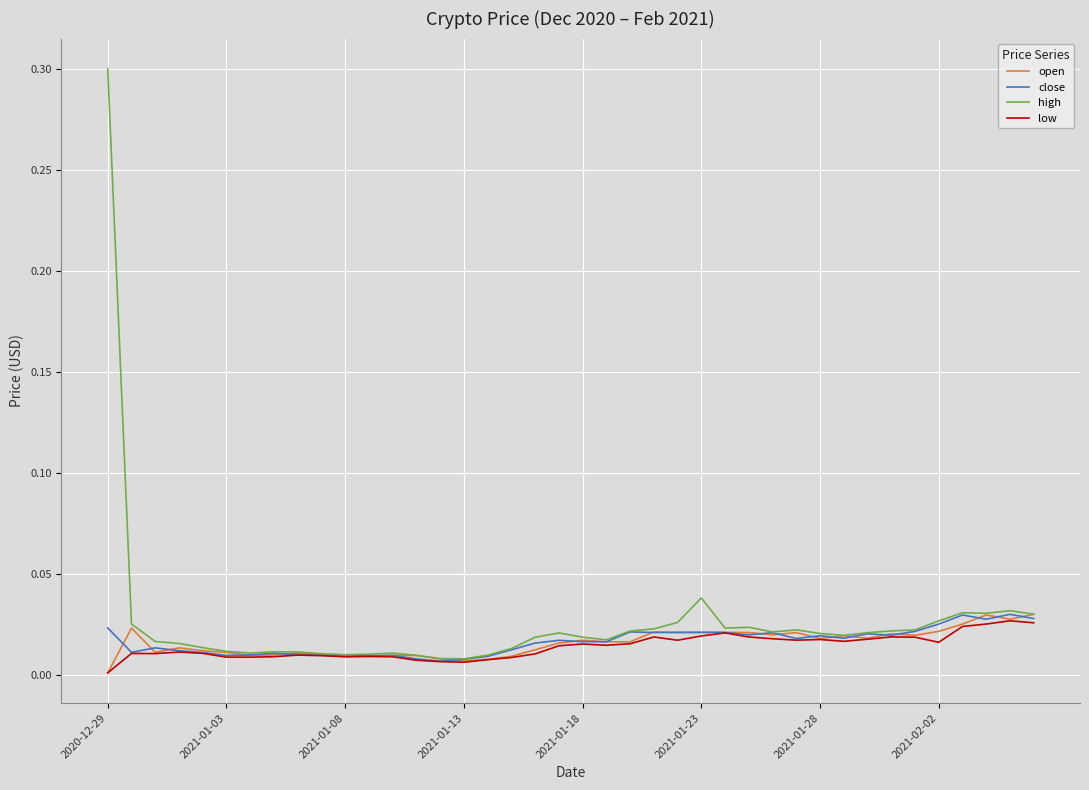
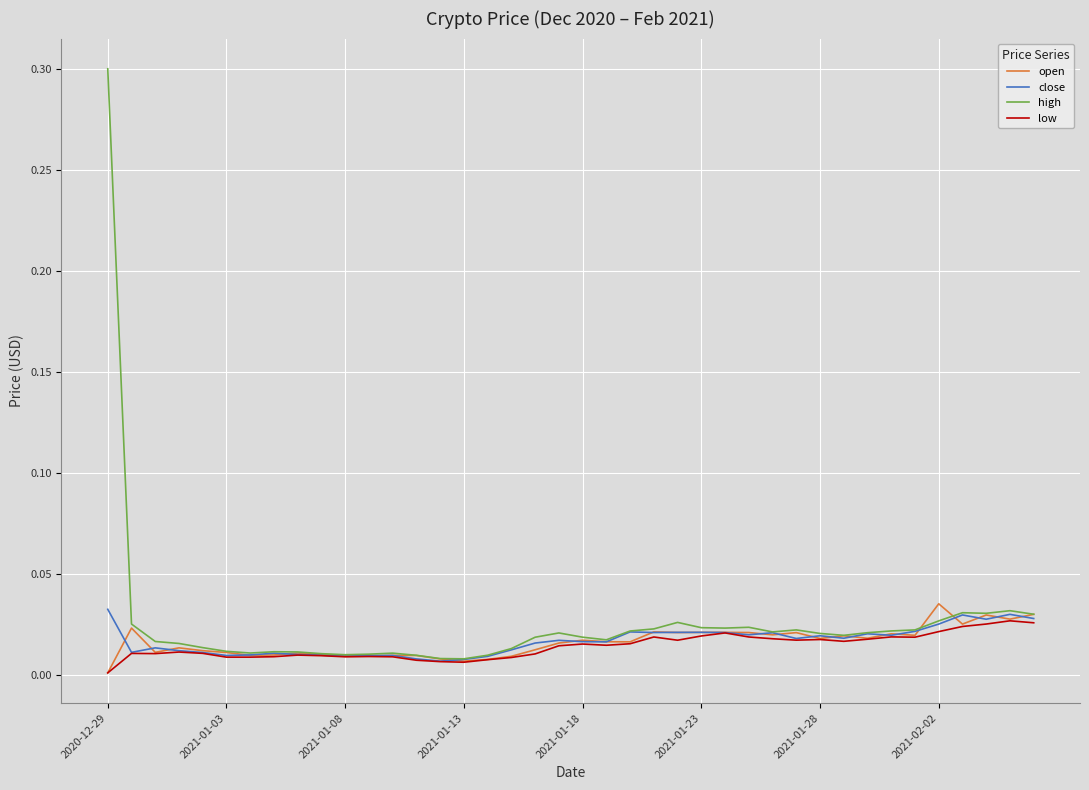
close, 2020-12-29: 0.023 -> 0.033
high, 2021-01-23: 0.038 -> 0.024
open, 2021-02-02: 0.022 -> 0.035
low, 2021-02-02: 0.016 -> 0.022
